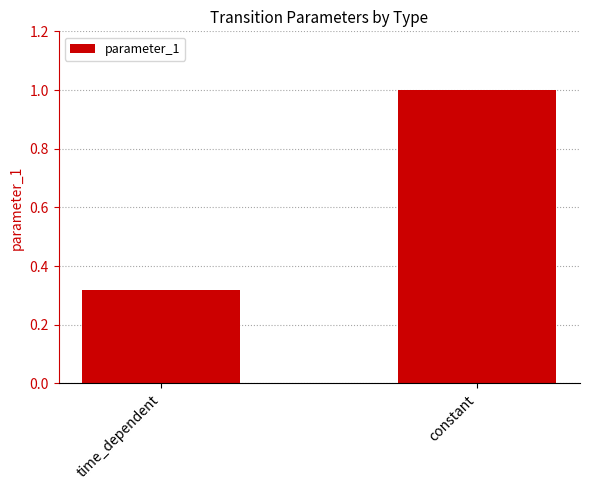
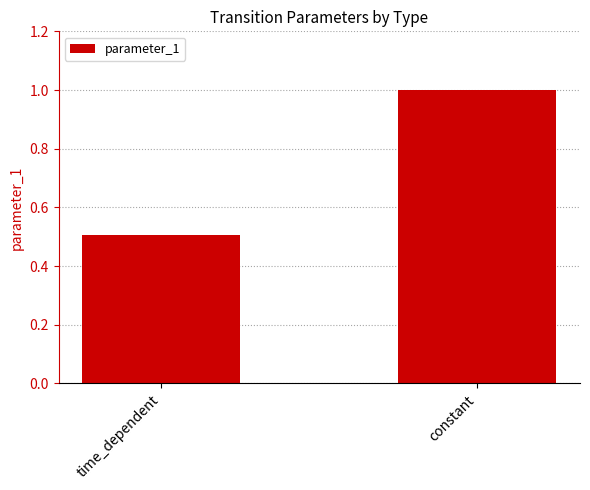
time_dependent: 0.32 -> 0.51
